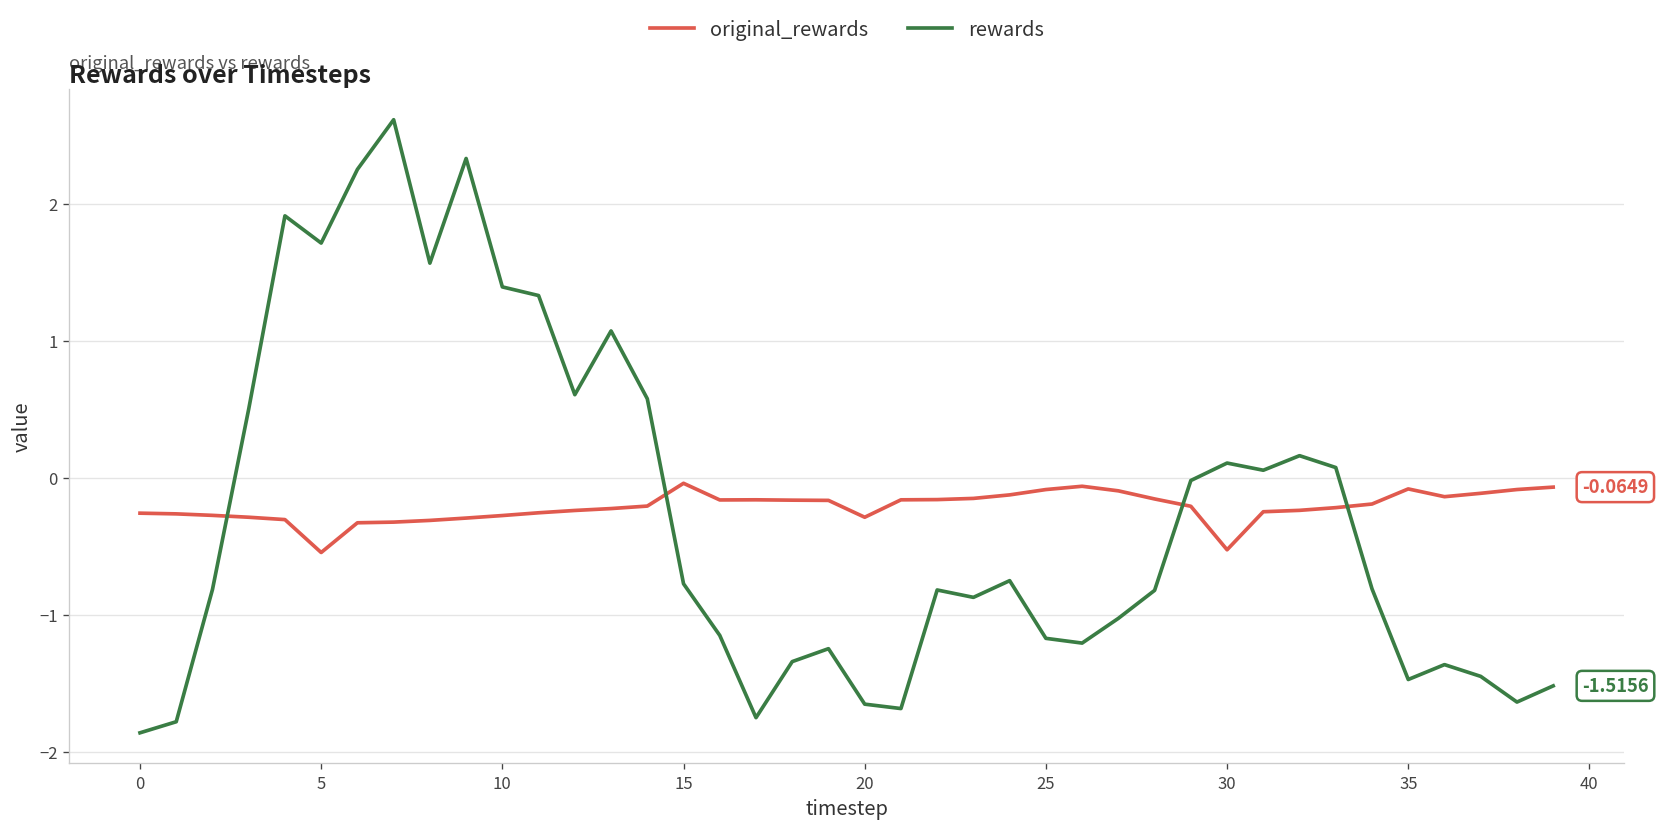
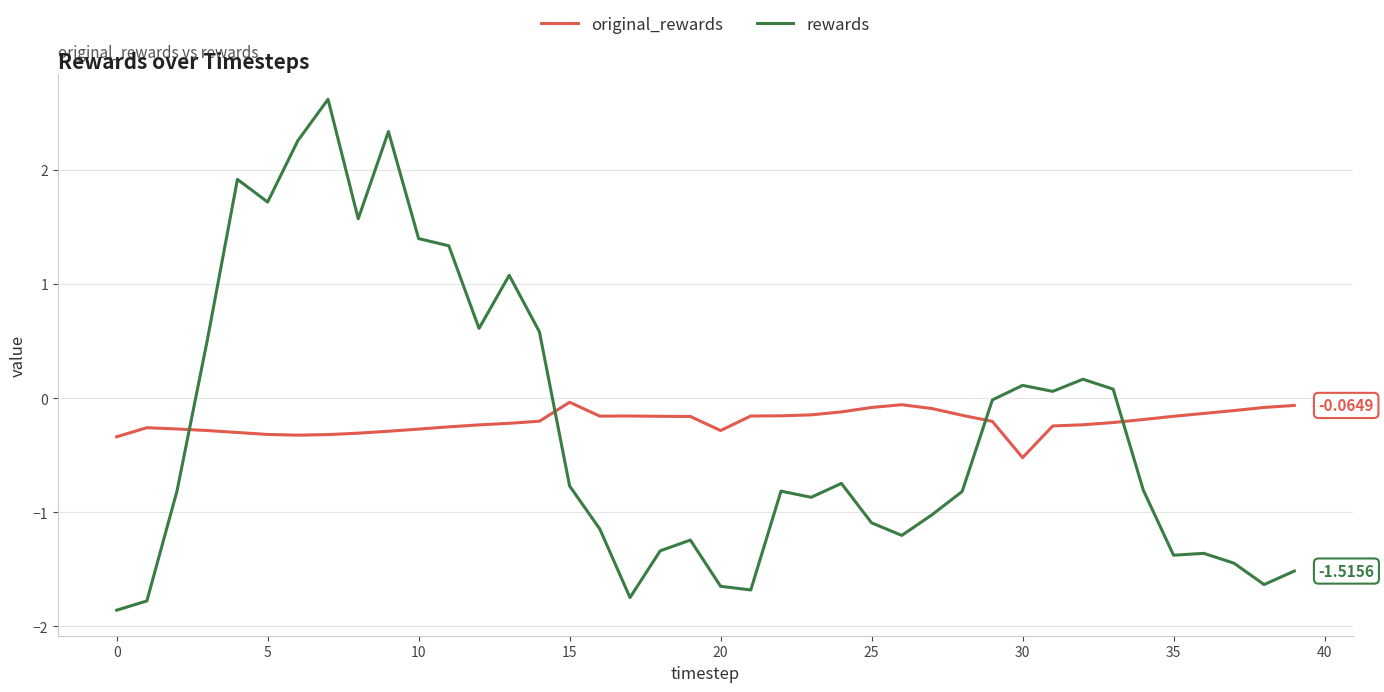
original_rewards, 0: -0.25 -> -0.34
original_rewards, 5: -0.54 -> -0.32
rewards, 25: -1.17 -> -1.09
original_rewards, 35: -0.08 -> -0.16
rewards, 35: -1.47 -> -1.38
